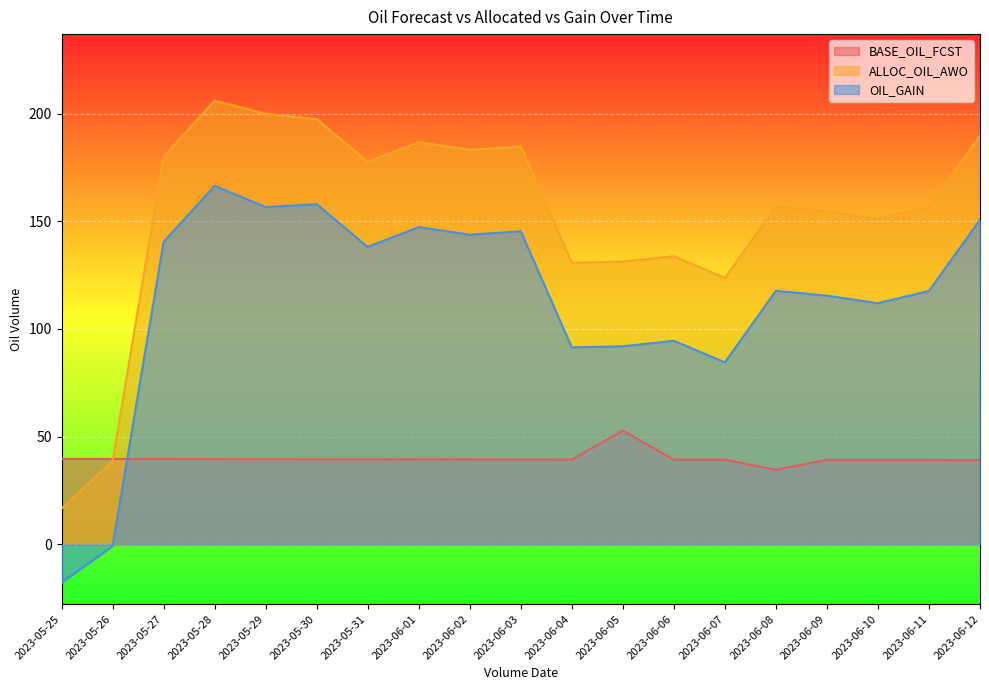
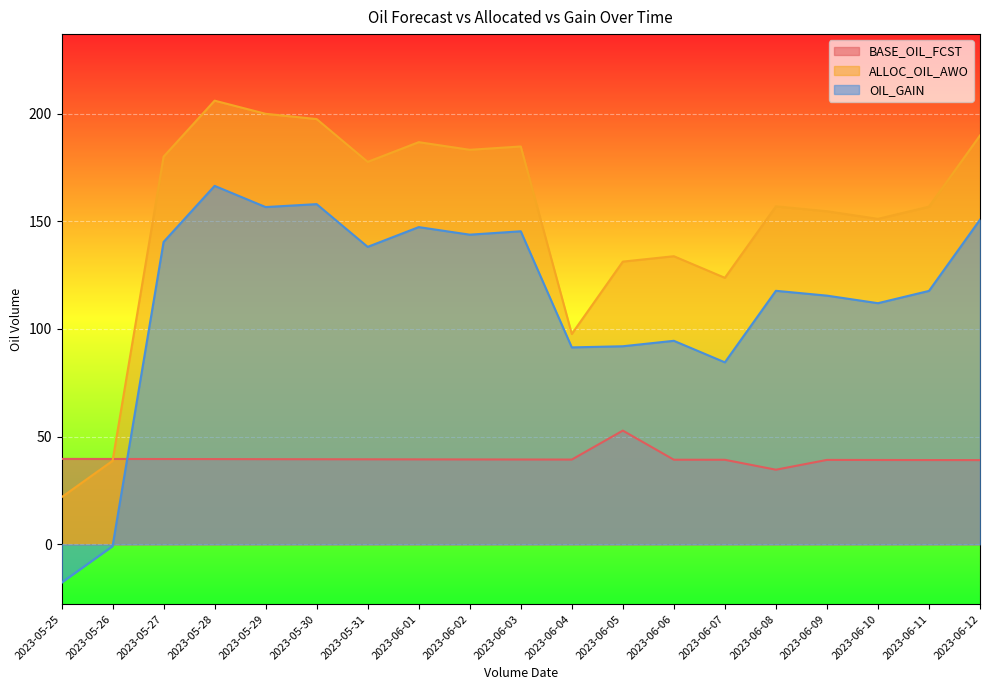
ALLOC_OIL_AWO, 2023-05-25: 17 -> 22
ALLOC_OIL_AWO, 2023-06-04: 131 -> 98
